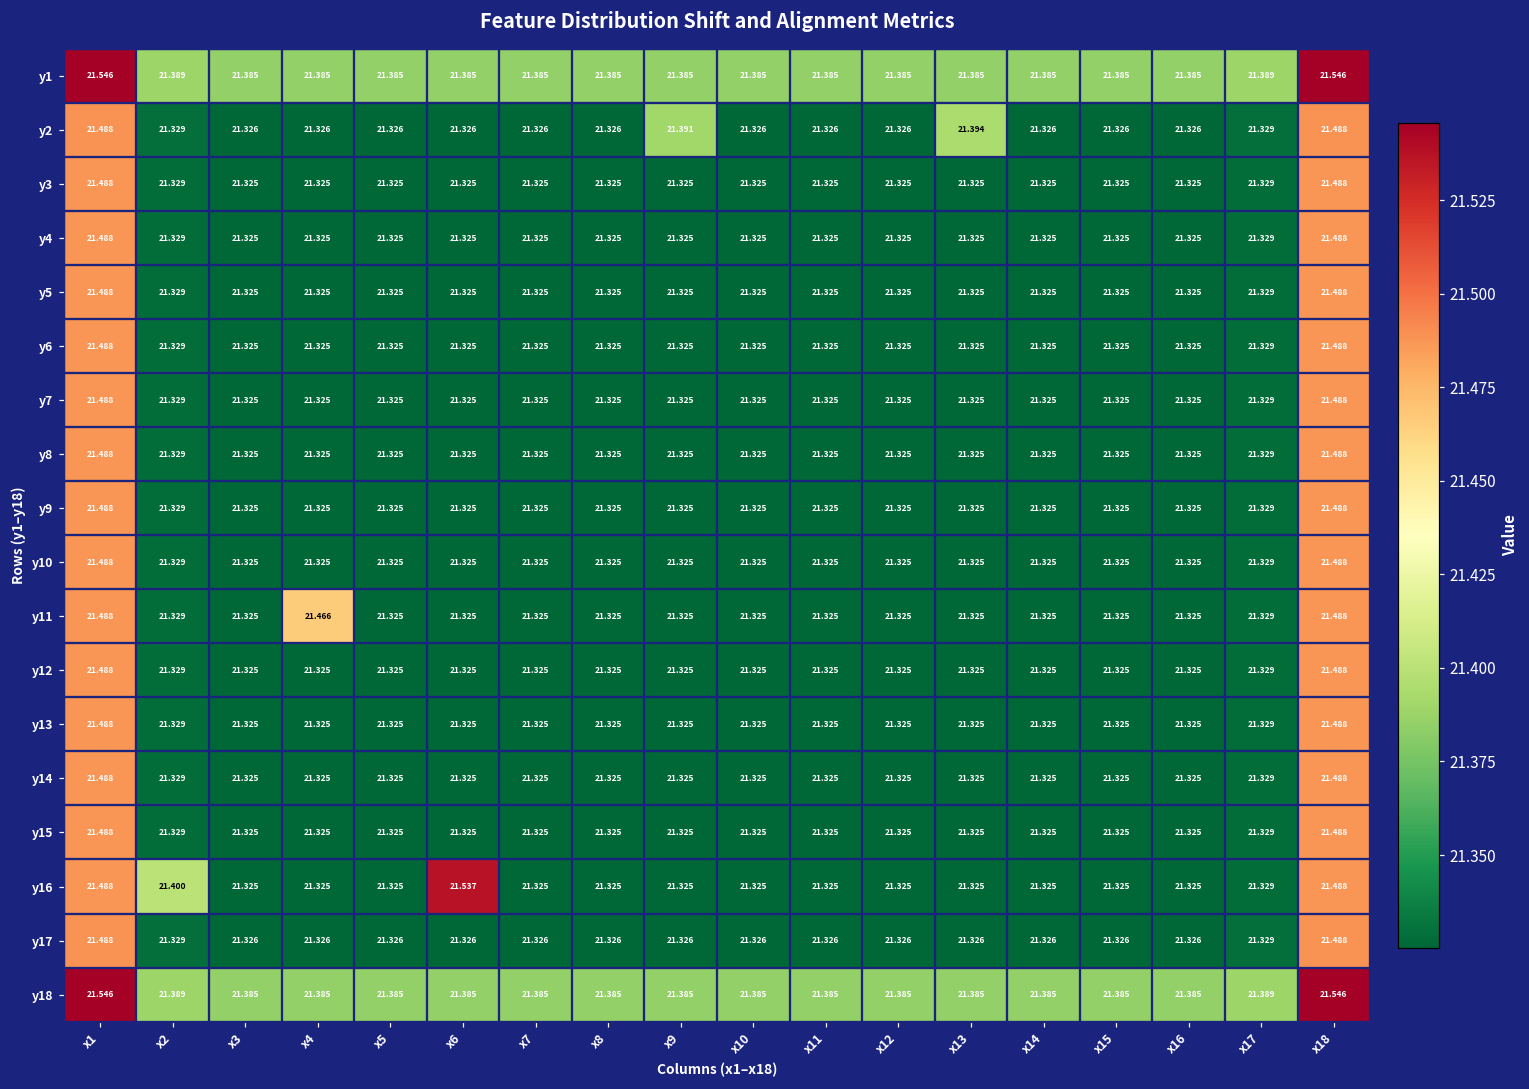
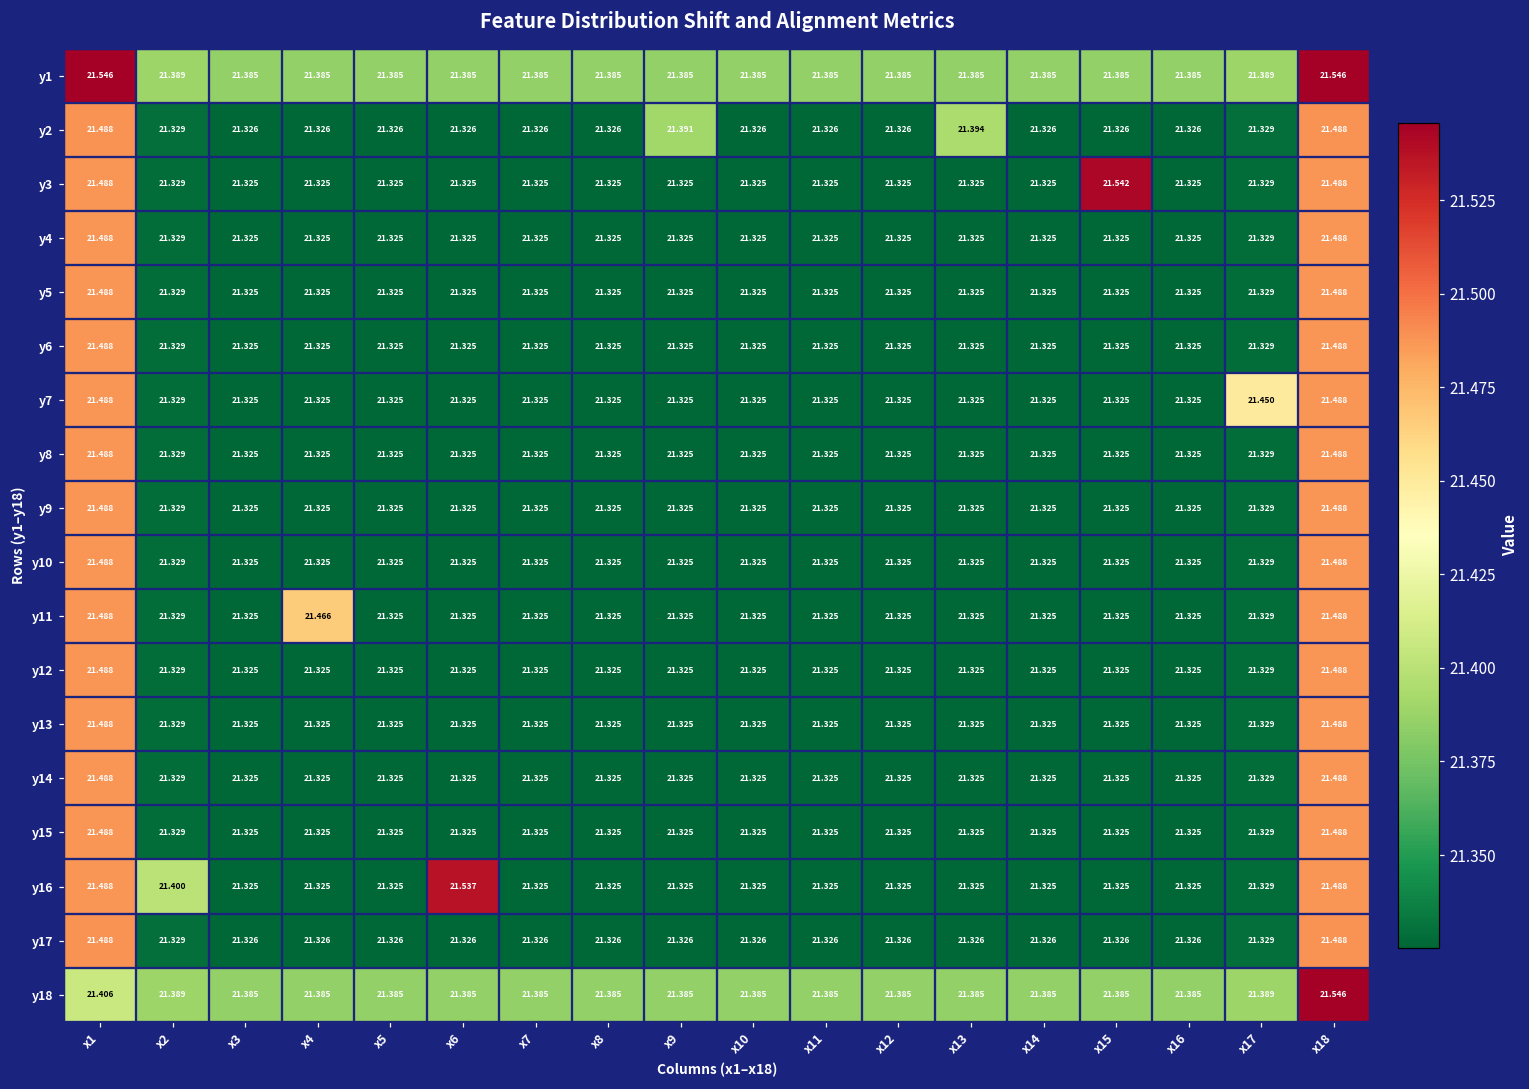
y3, x15: 21.325 -> 21.542
y7, x17: 21.329 -> 21.450
y18, x1: 21.546 -> 21.406
